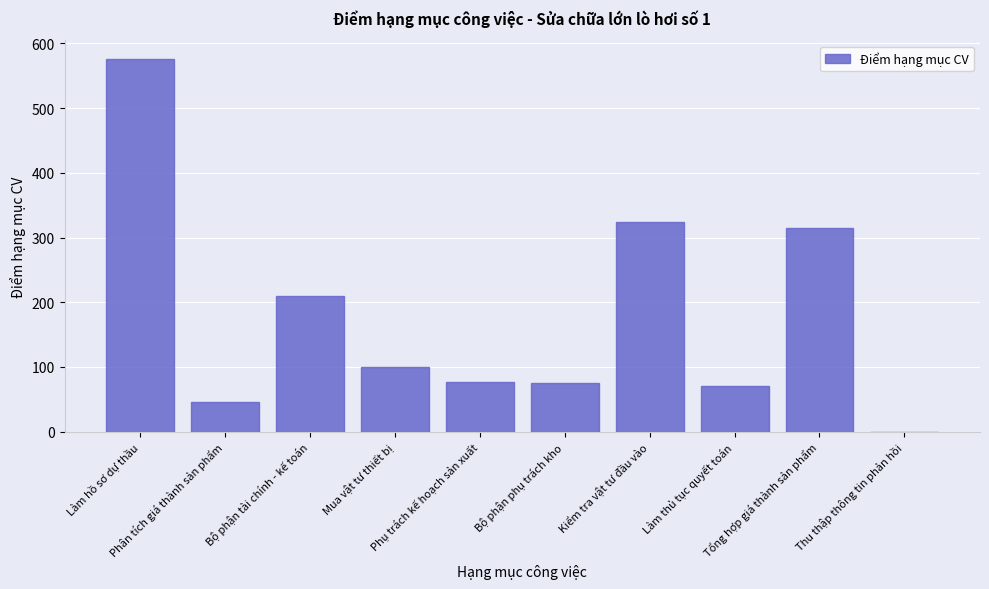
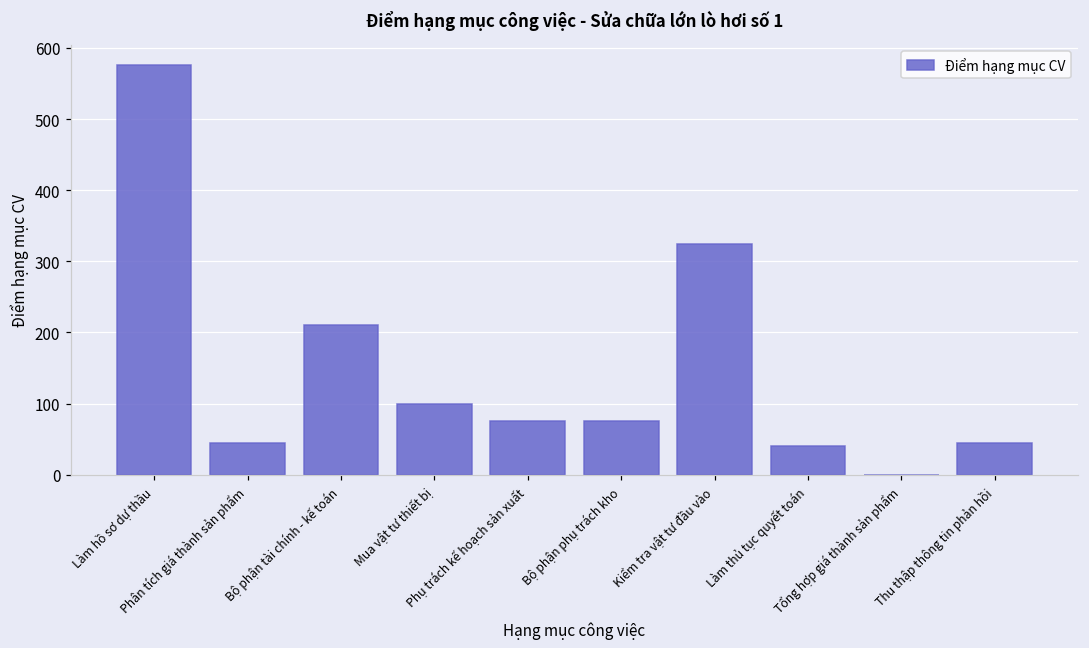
Làm thủ tục quyết toán: 70 -> 40
Tổng hợp giá thành sản phẩm: 310 -> 0
Thu thập thông tin phản hồi: 0 -> 50
